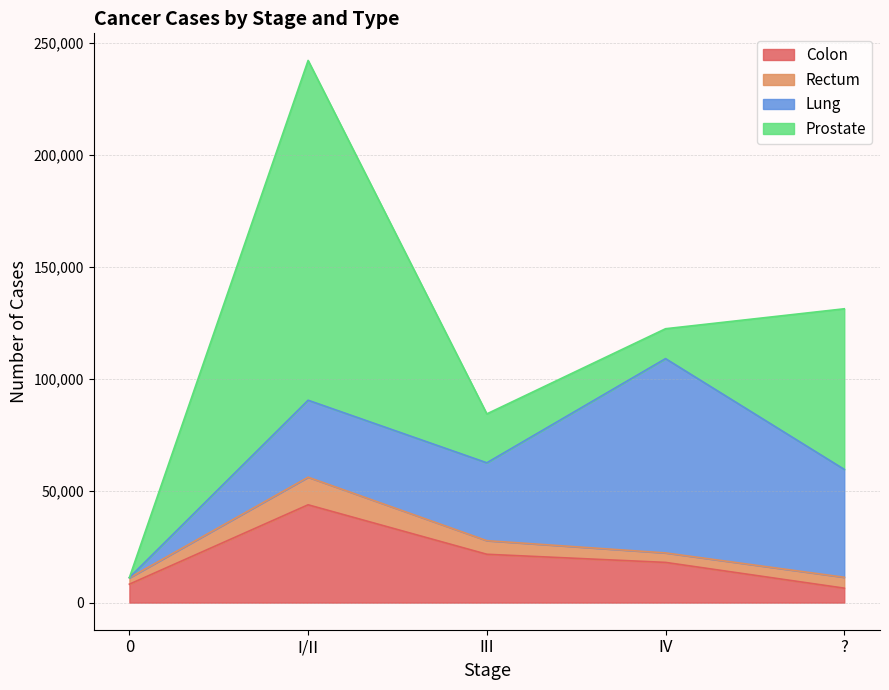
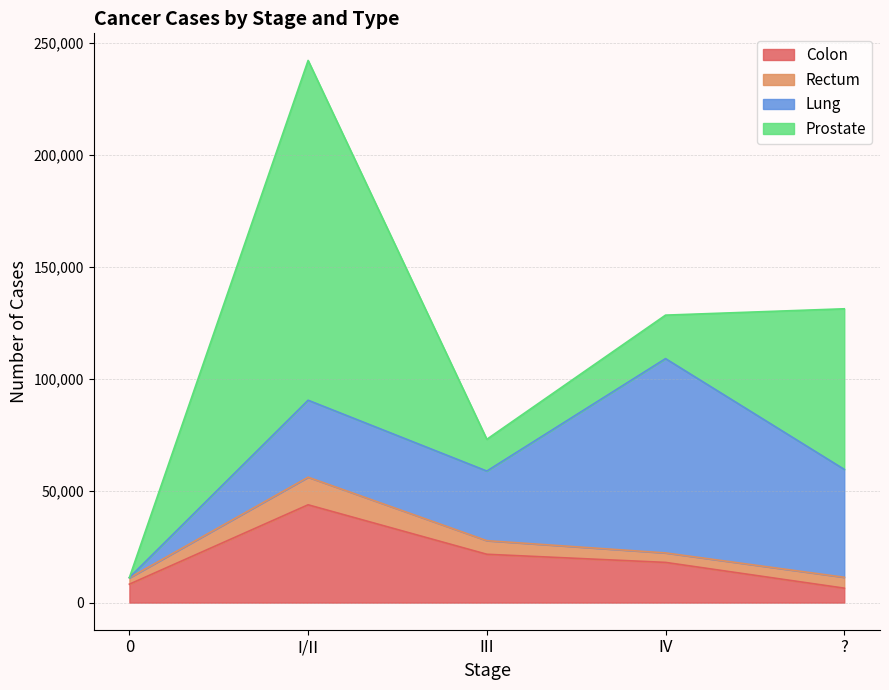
Lung, III: 35,000 -> 31,000
Prostate, III: 22,000 -> 14,000
Prostate, IV: 13,000 -> 19,000
